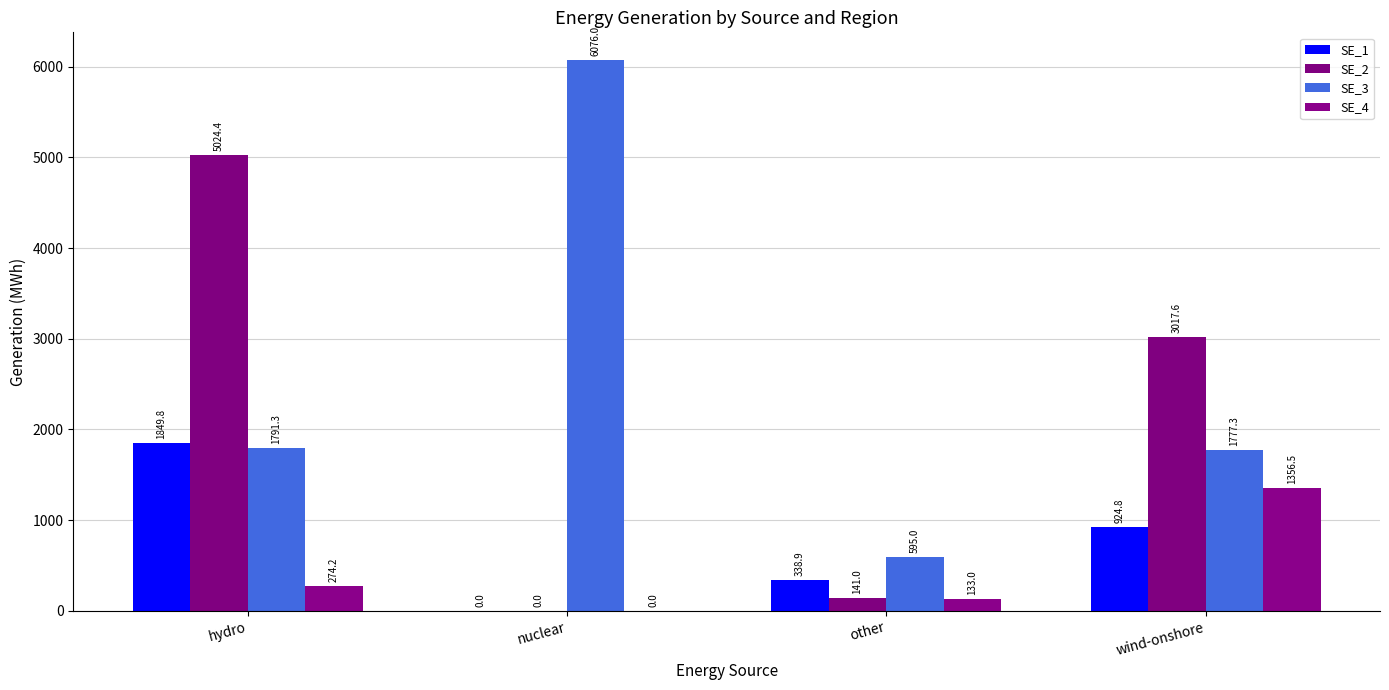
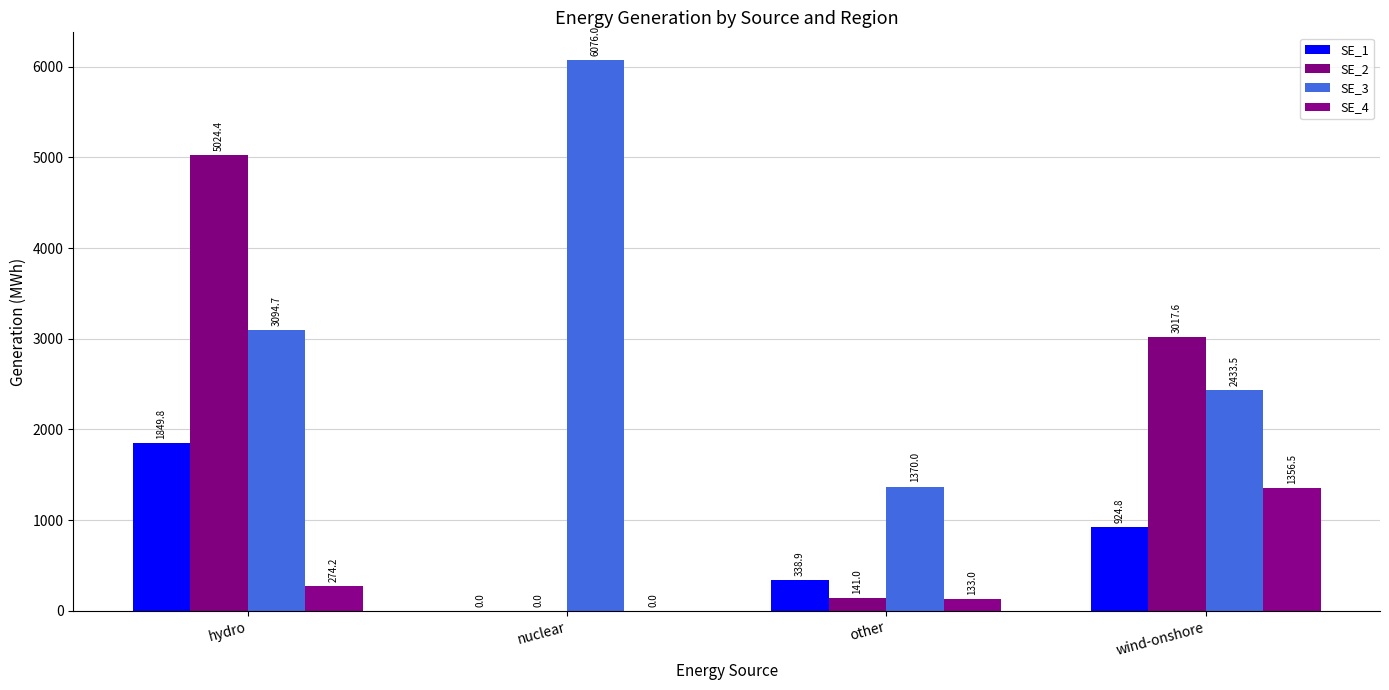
SE_3, hydro: 1791.3 -> 3094.7
SE_3, other: 595.0 -> 1370.0
SE_3, wind-onshore: 1777.3 -> 2433.5
